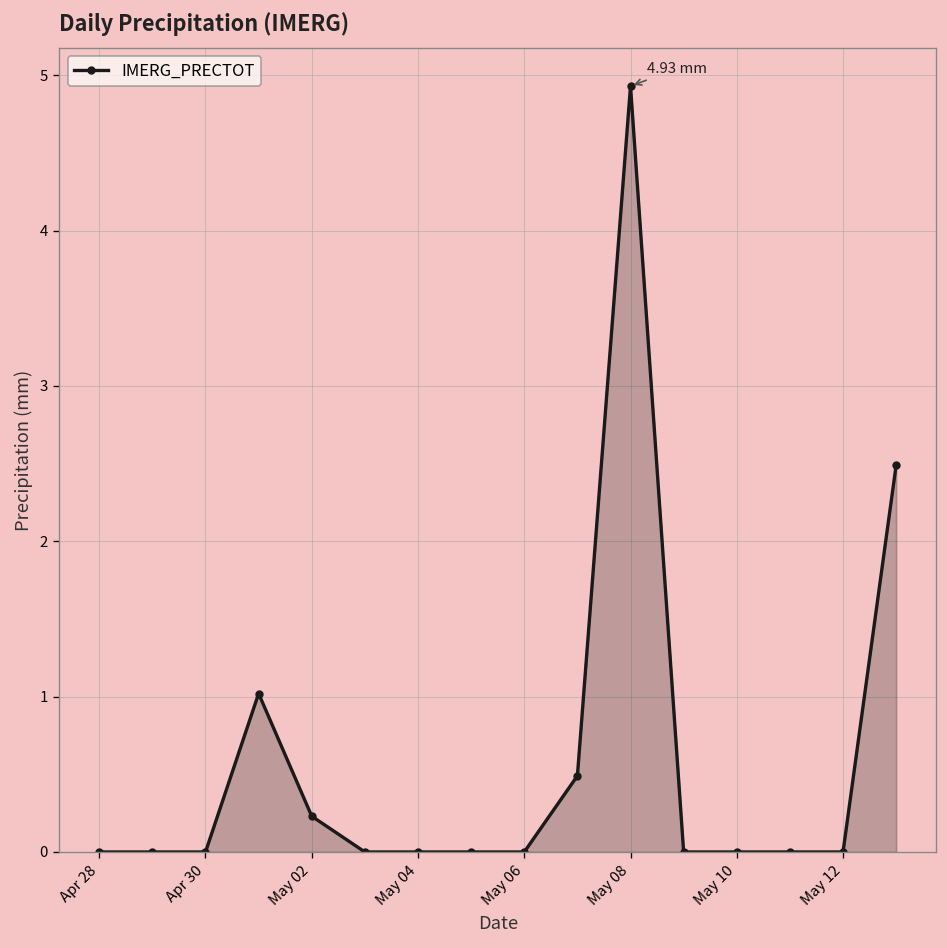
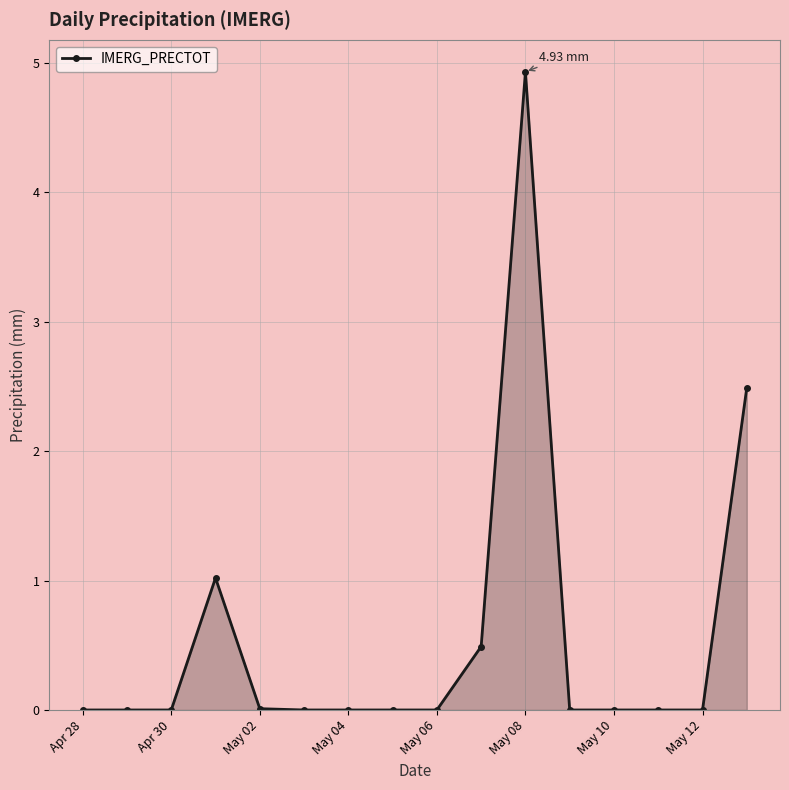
May 02: 0.23 -> 0.01
